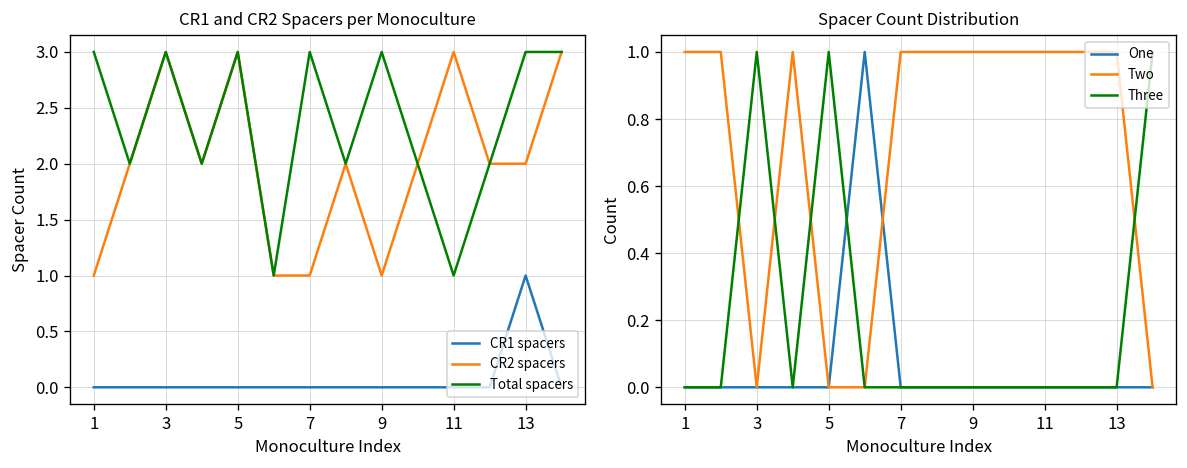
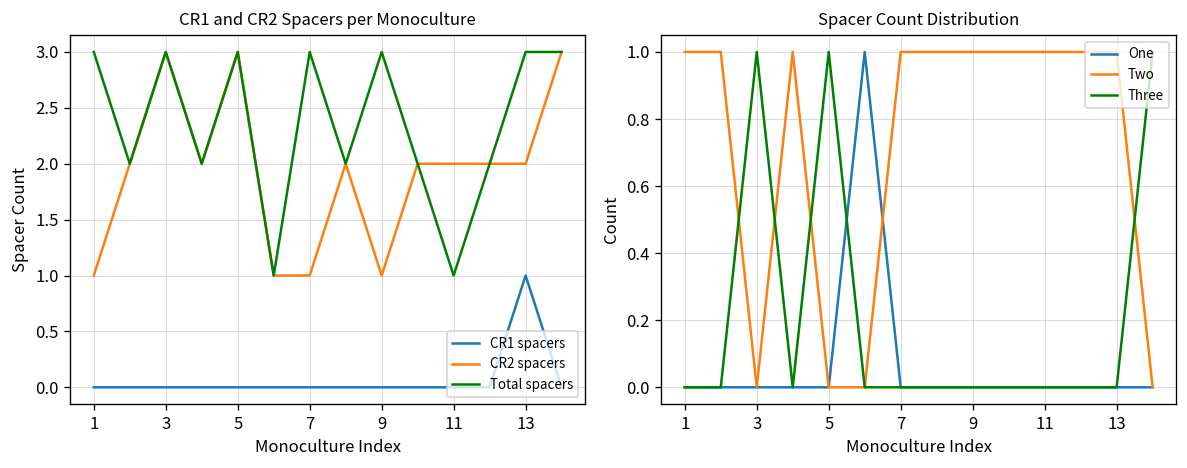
CR1 and CR2 Spacers per Monoculture, CR2 spacers, 11: 3 -> 2
